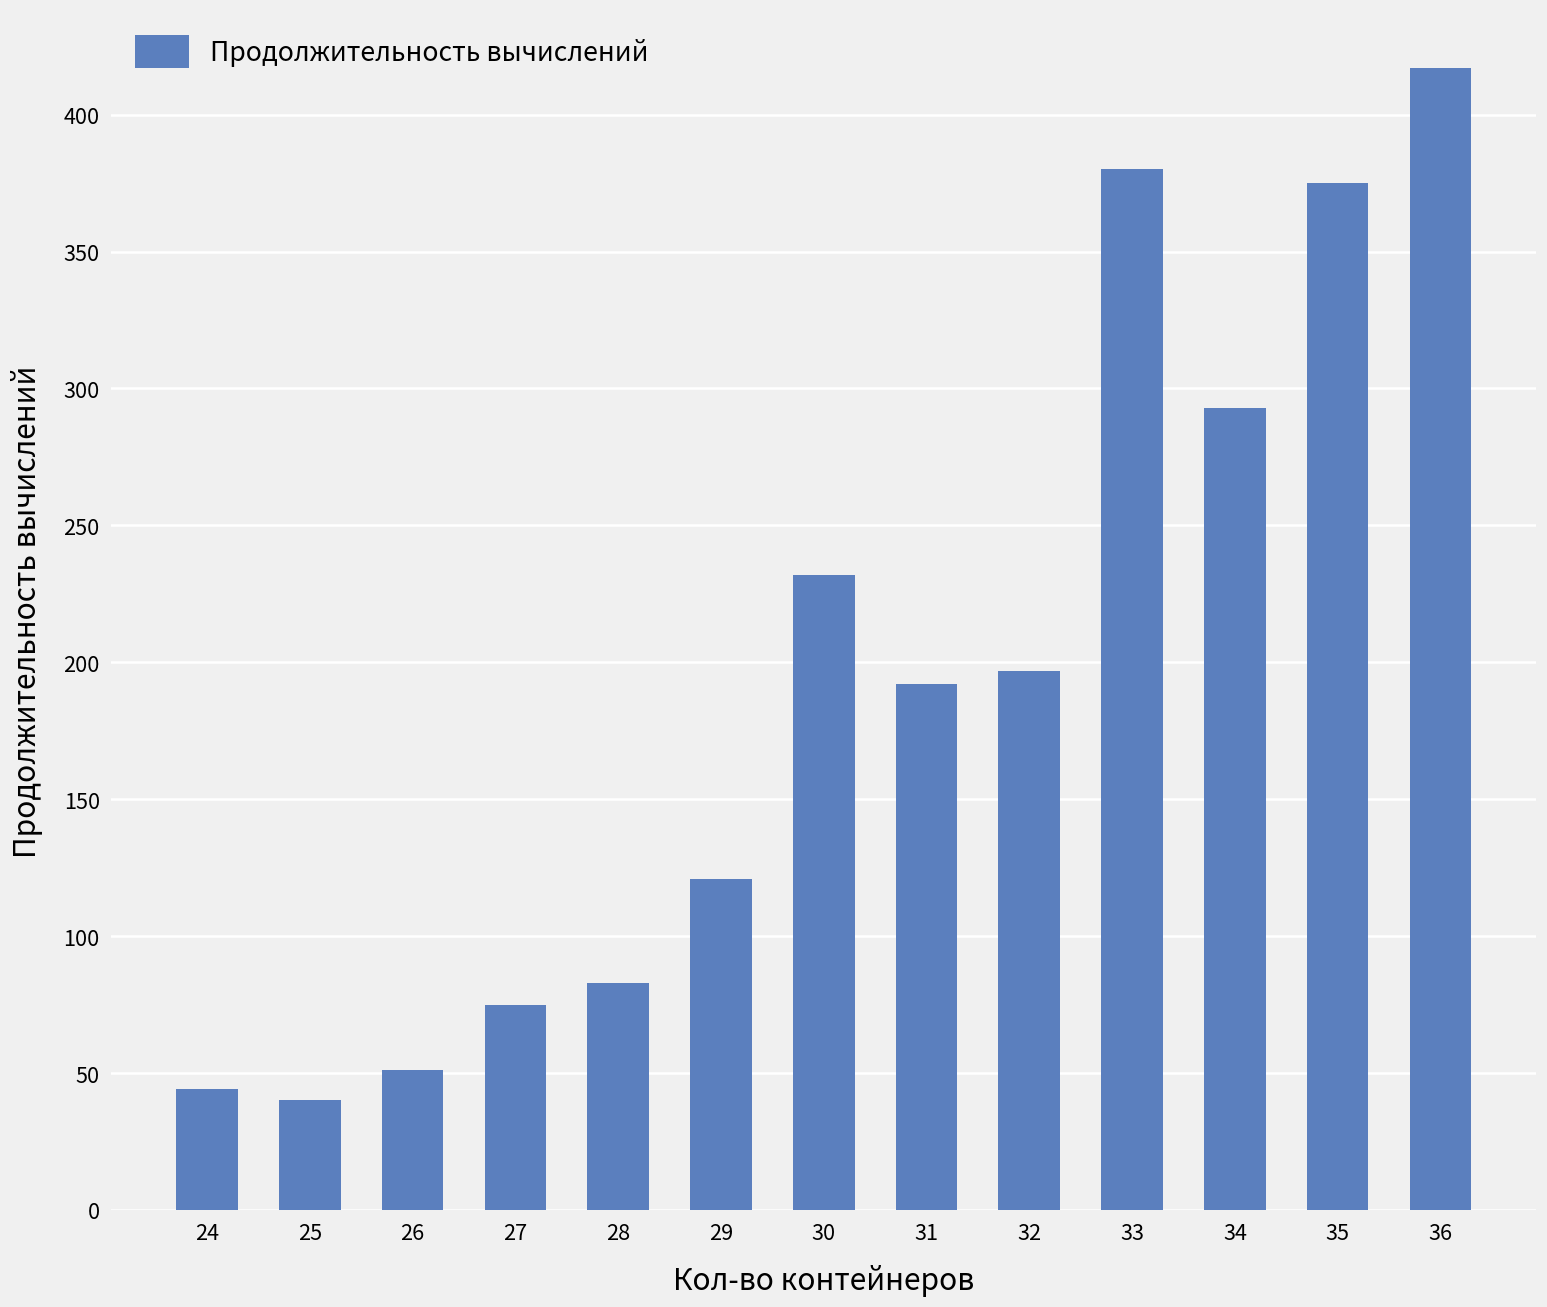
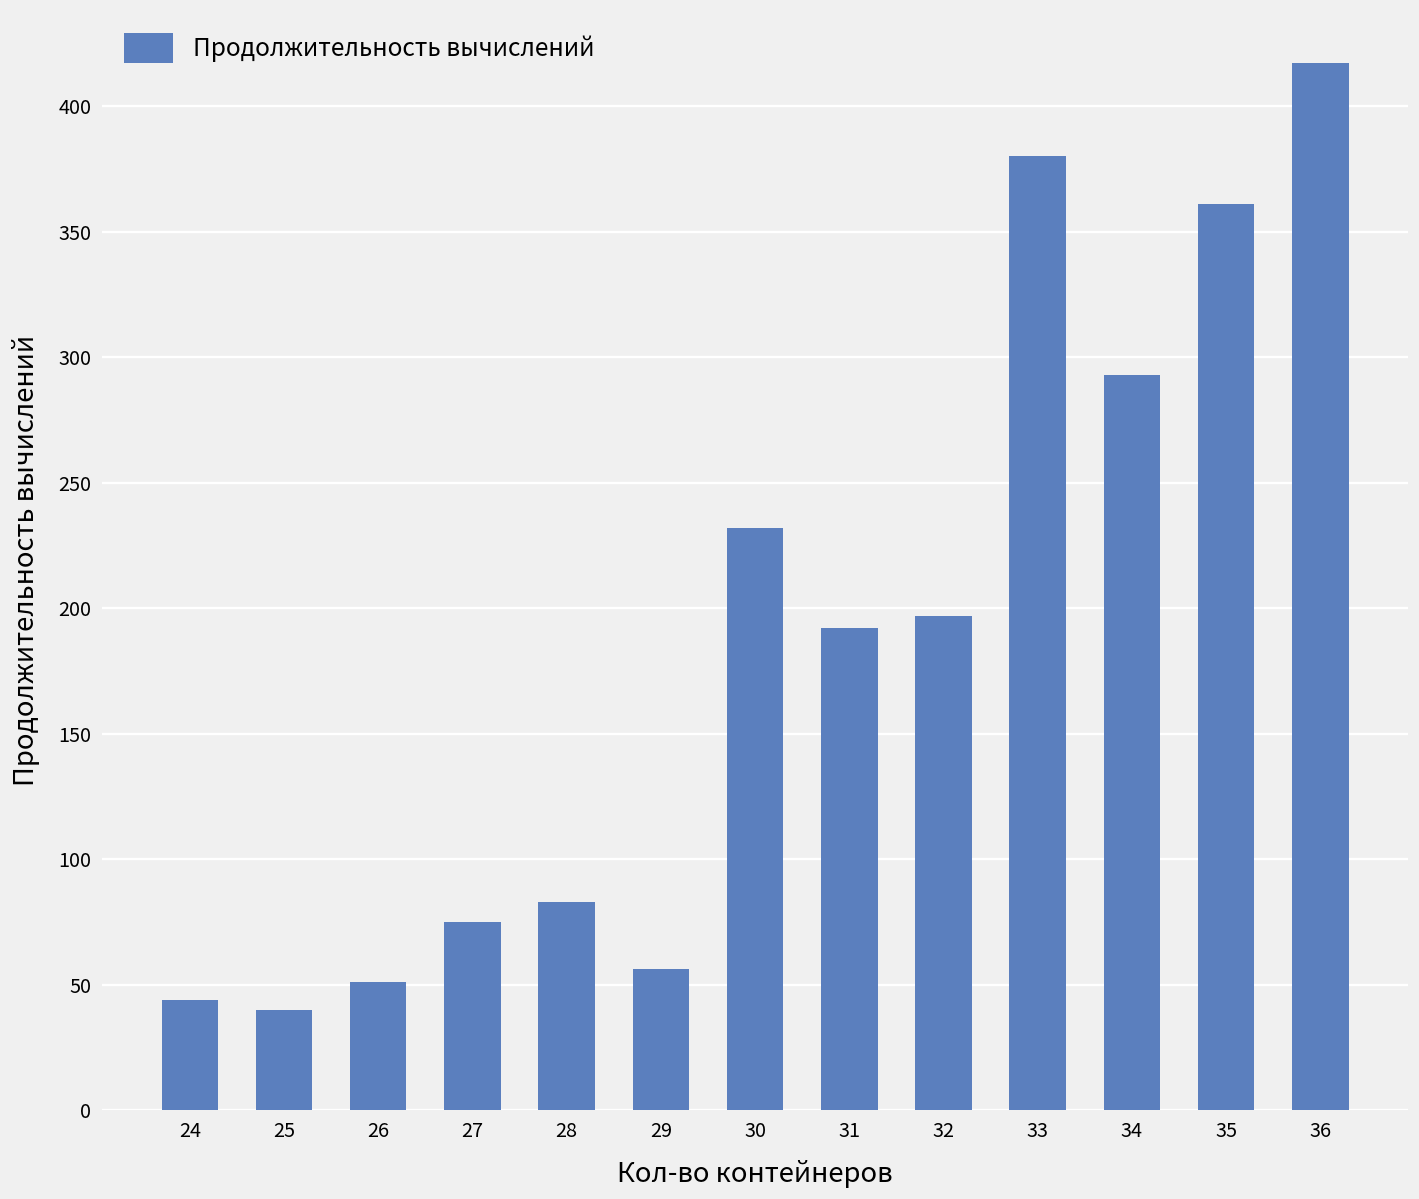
29: 121 -> 56
35: 375 -> 361
